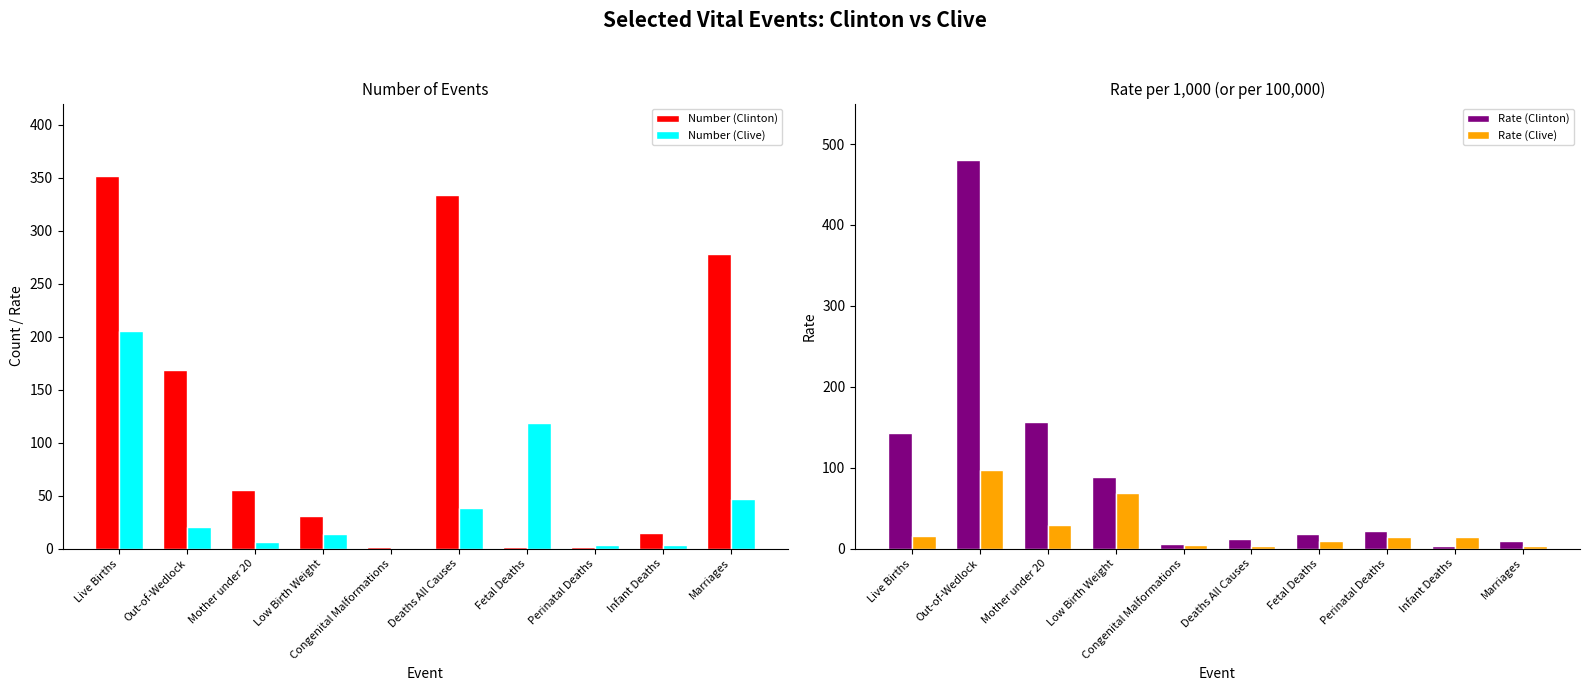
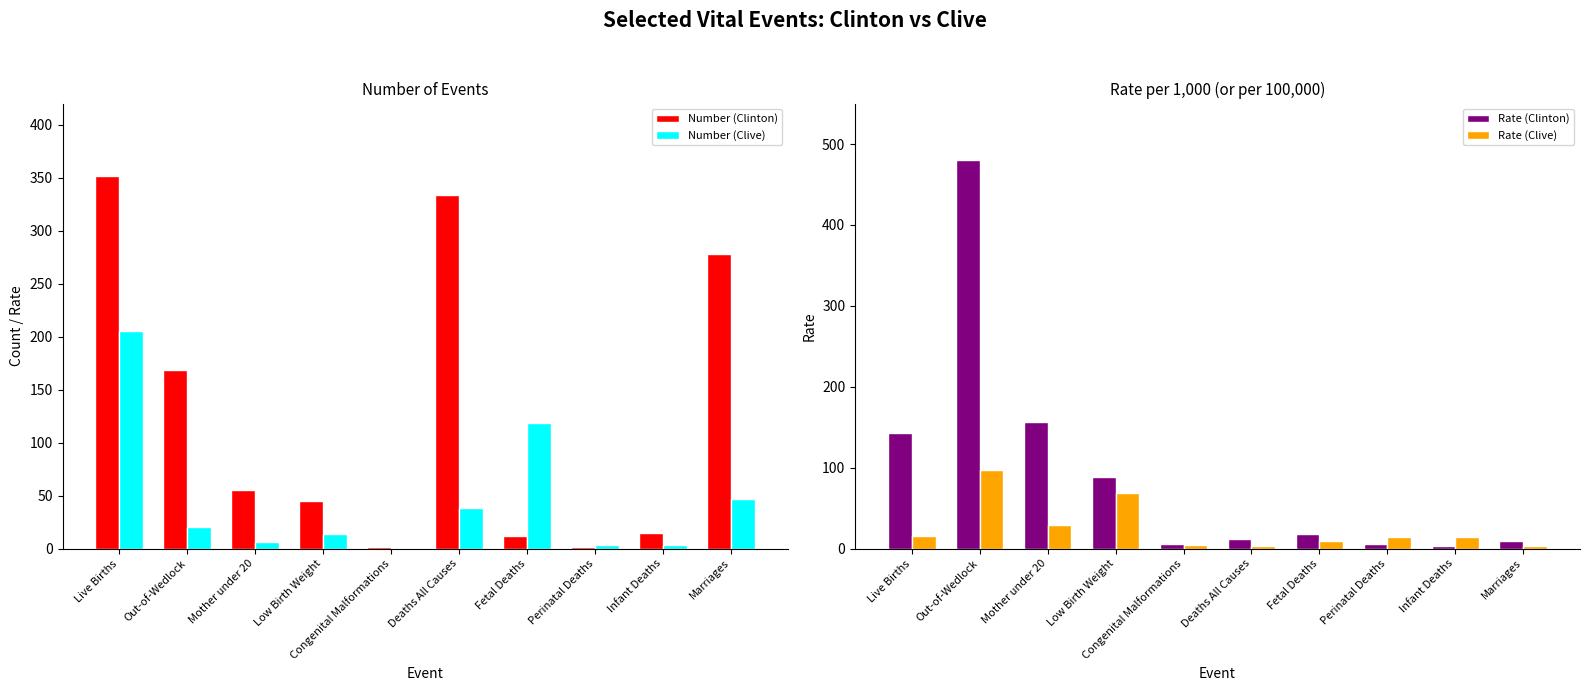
Number of Events, Number (Clinton), Low Birth Weight: 31 -> 45
Number of Events, Number (Clinton), Fetal Deaths: 2 -> 12
Rate per 1,000 (or per 100,000), Rate (Clinton), Perinatal Deaths: 20 -> 10
